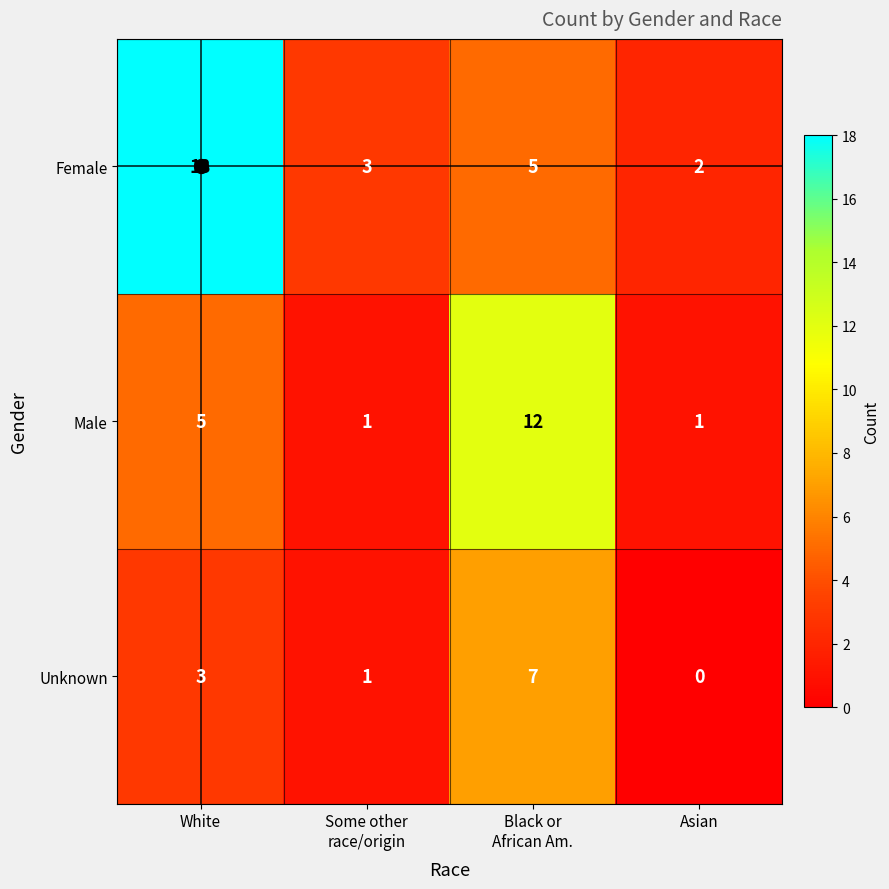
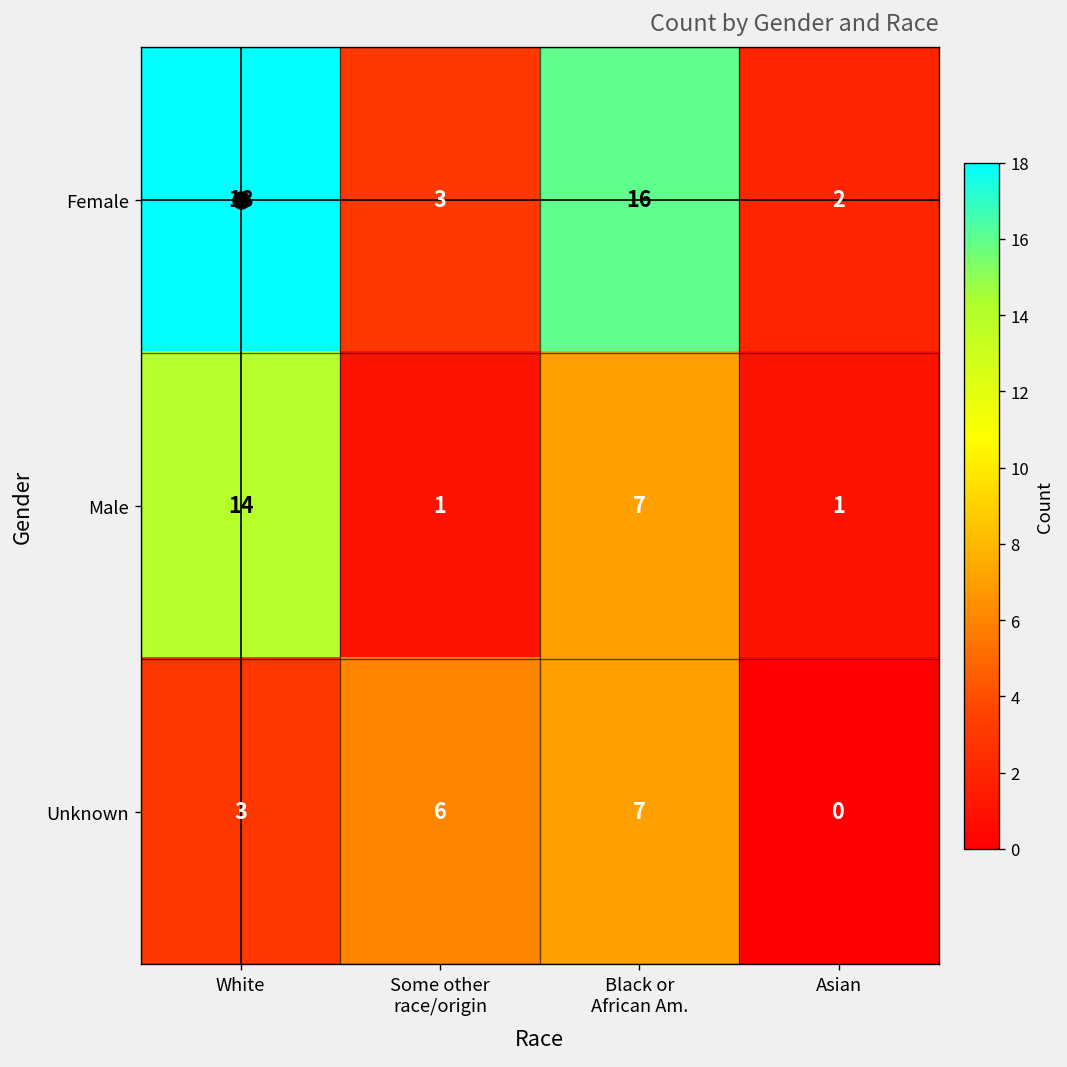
Female, Black or African Am.: 5 -> 16
Male, White: 5 -> 14
Male, Black or African Am.: 12 -> 7
Unknown, Some other race/origin: 1 -> 6
